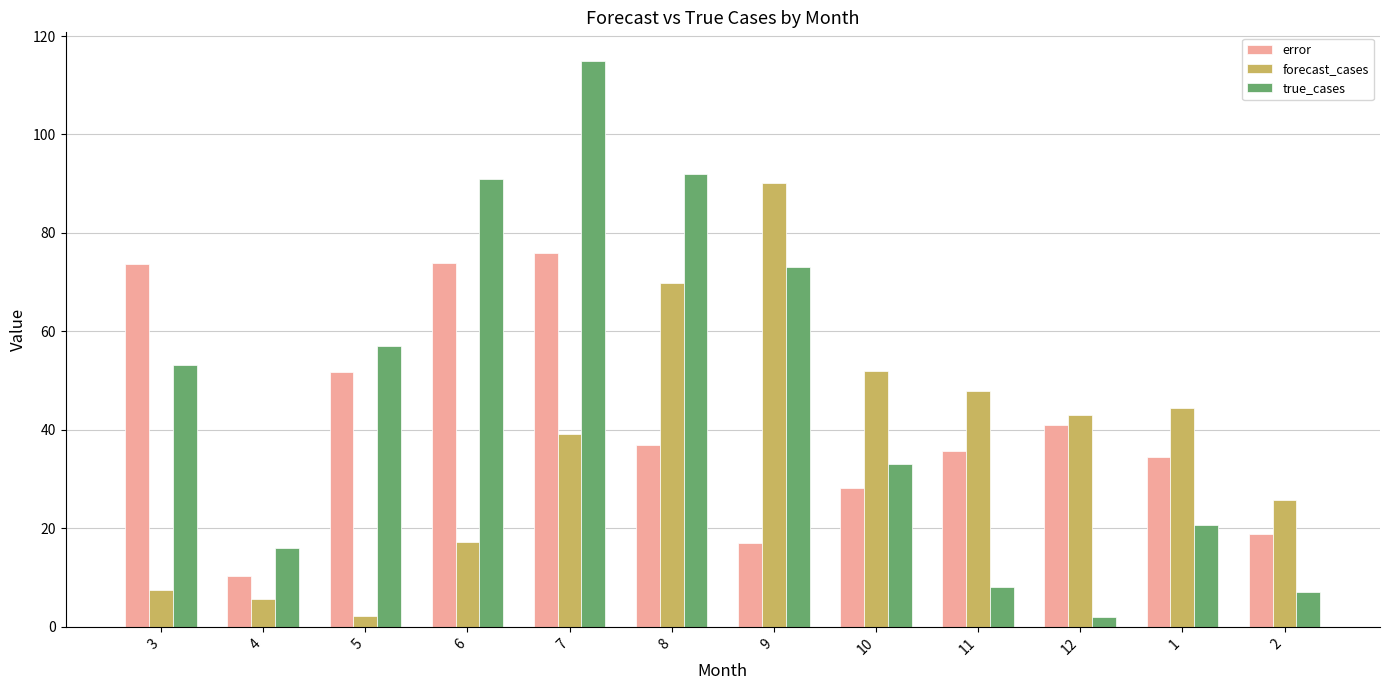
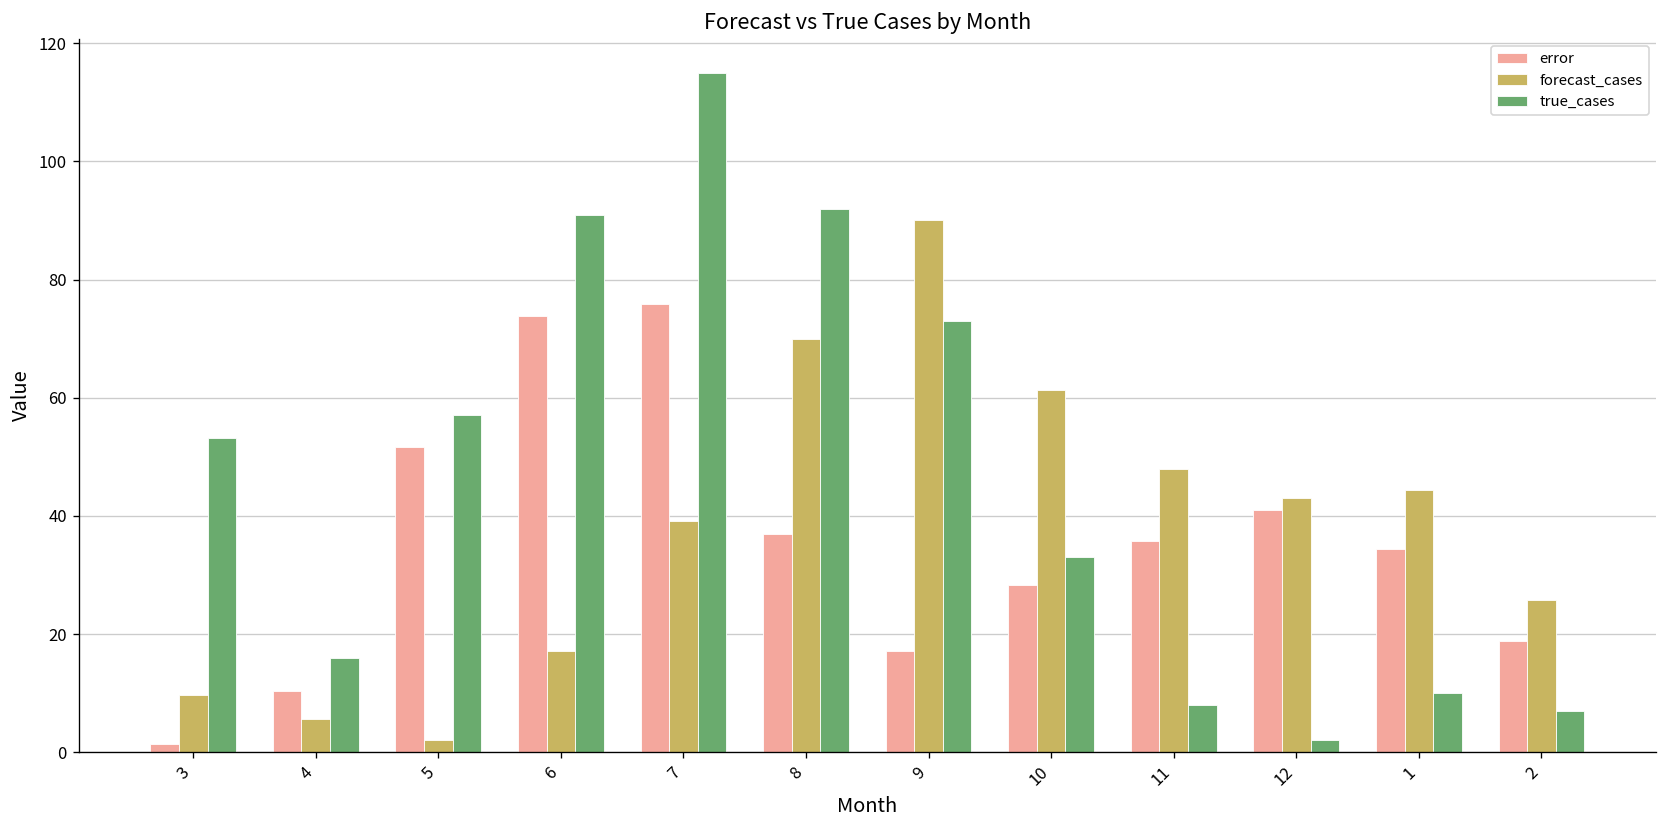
error, 3: 74 -> 1
forecast_cases, 3: 7 -> 10
forecast_cases, 10: 52 -> 61
true_cases, 1: 21 -> 10
